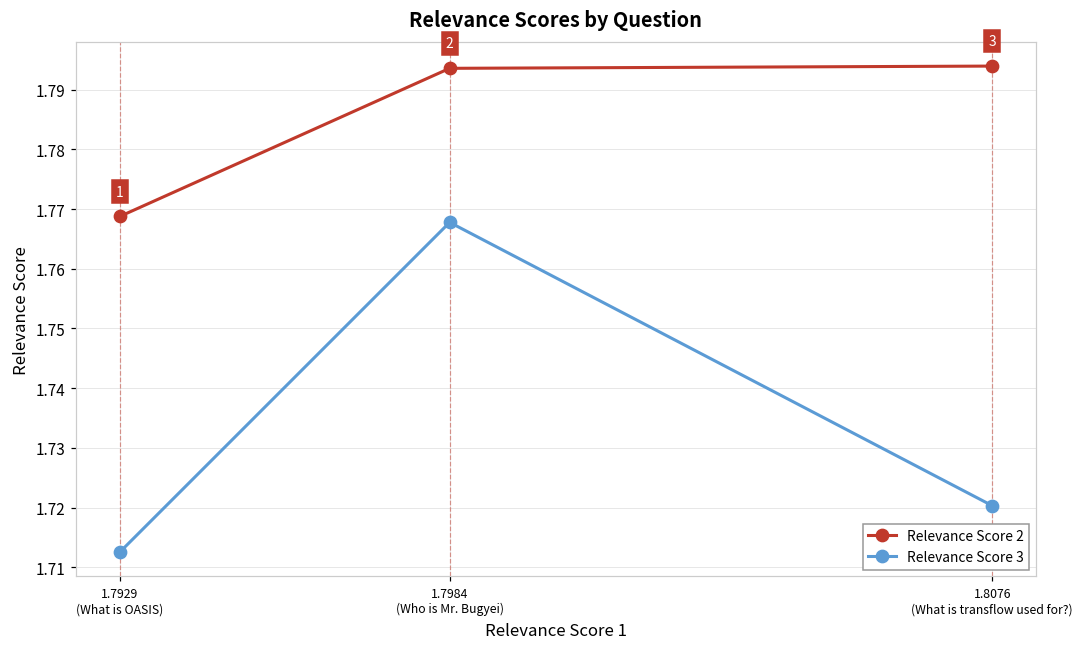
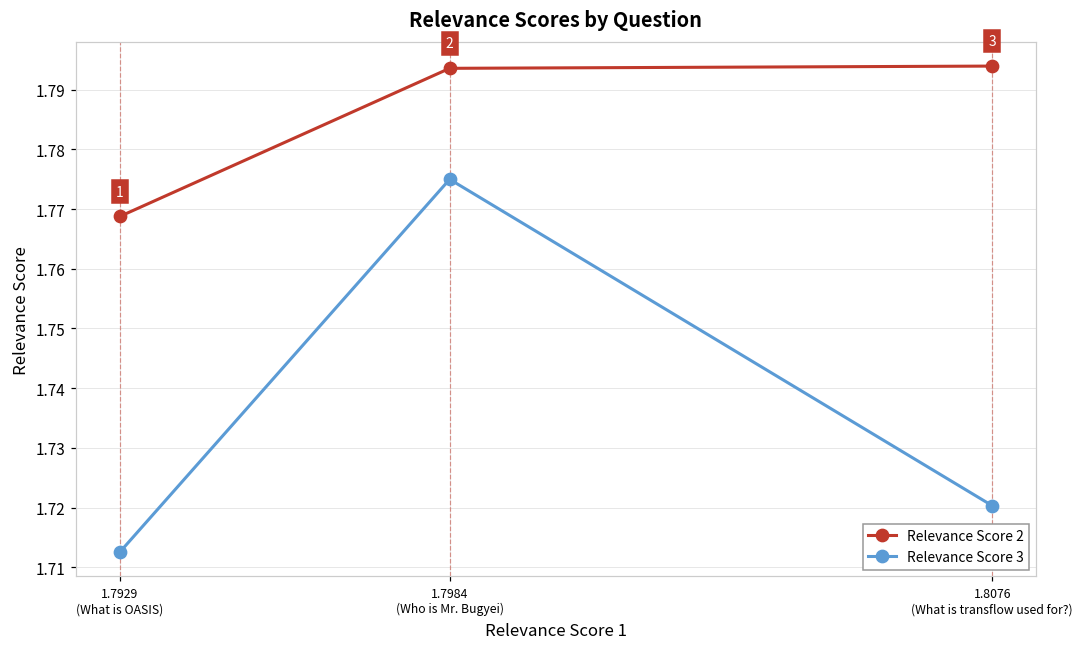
Relevance Score 3, 1.7984 (Who is Mr. Bugyei): 1.768 -> 1.775
